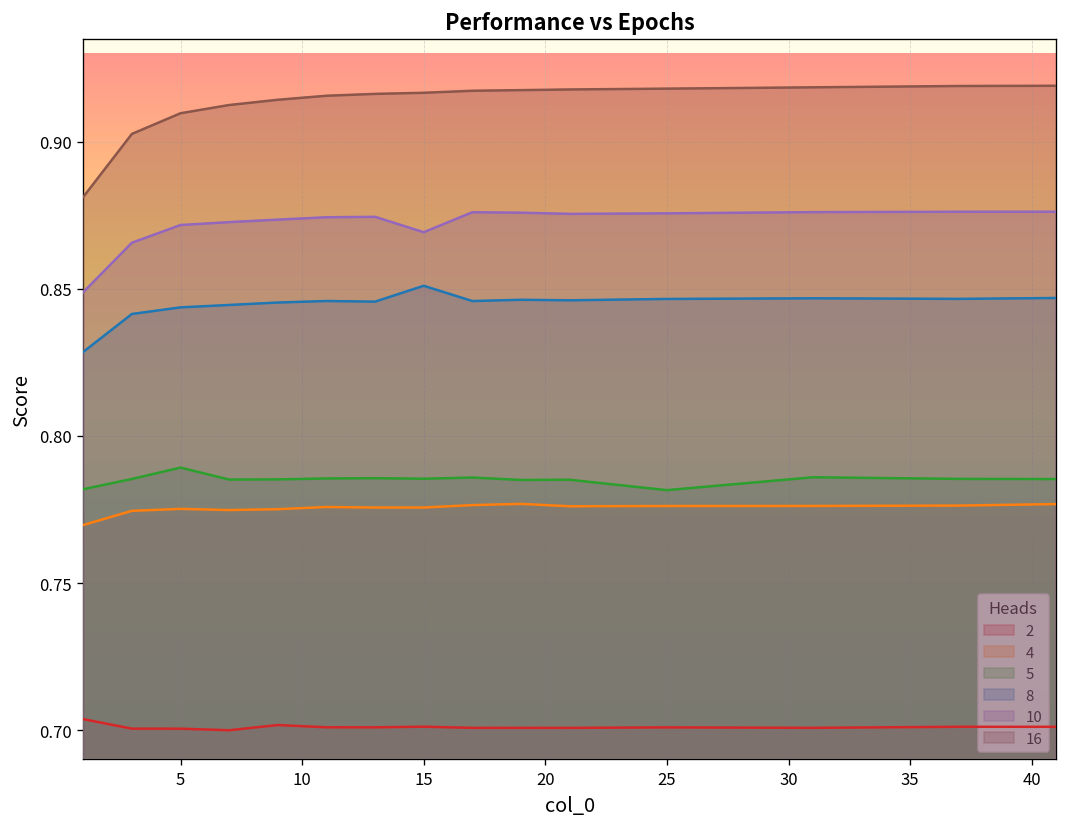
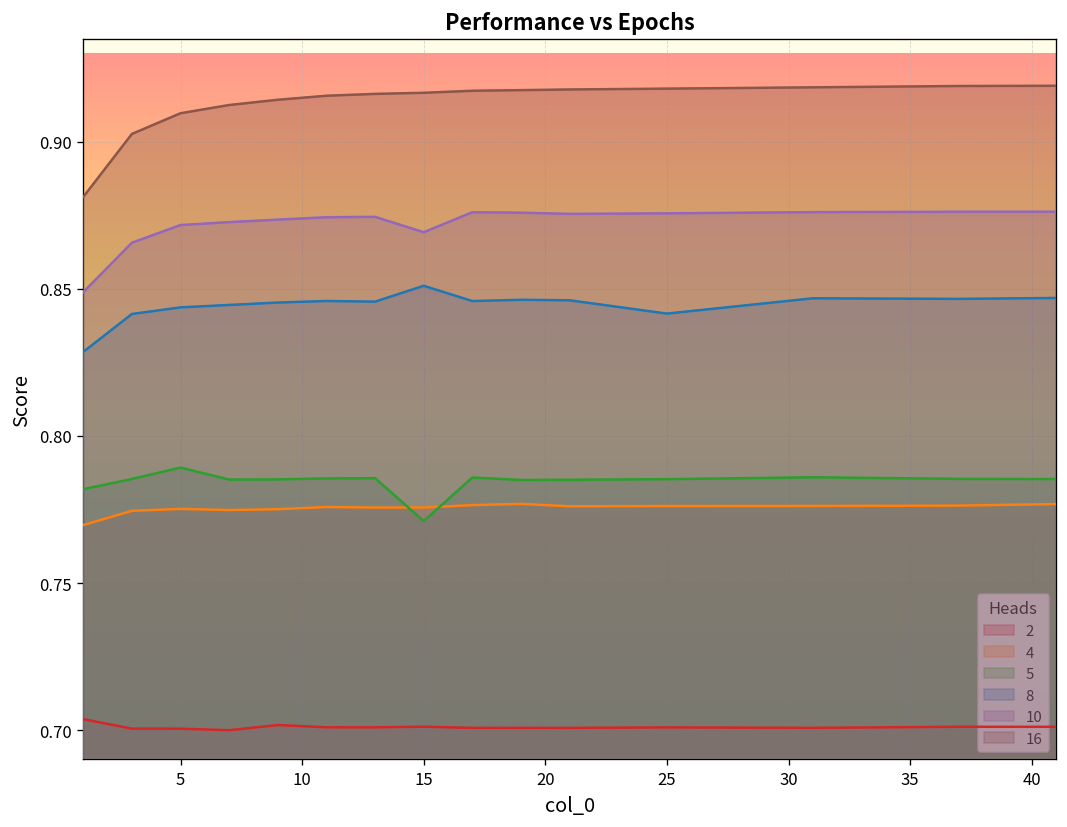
5, 15: 0.785 -> 0.771
5, 25: 0.782 -> 0.785
8, 25: 0.847 -> 0.842
